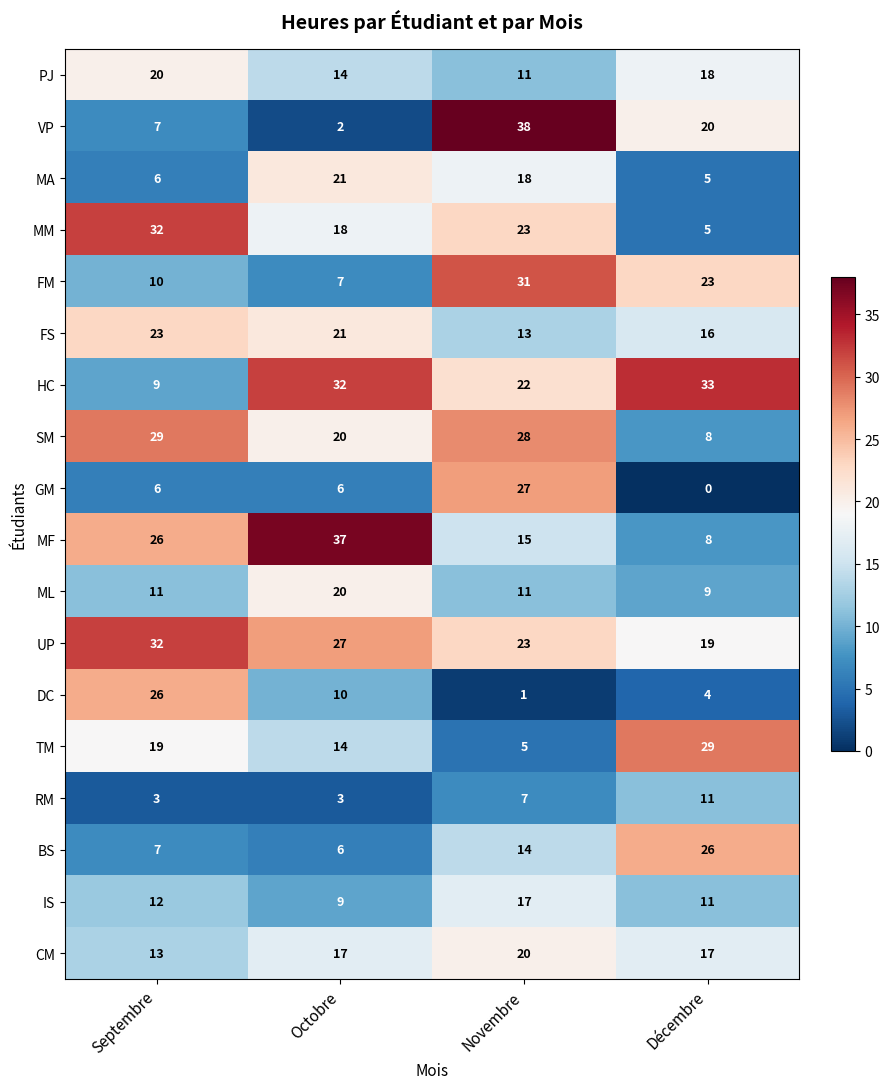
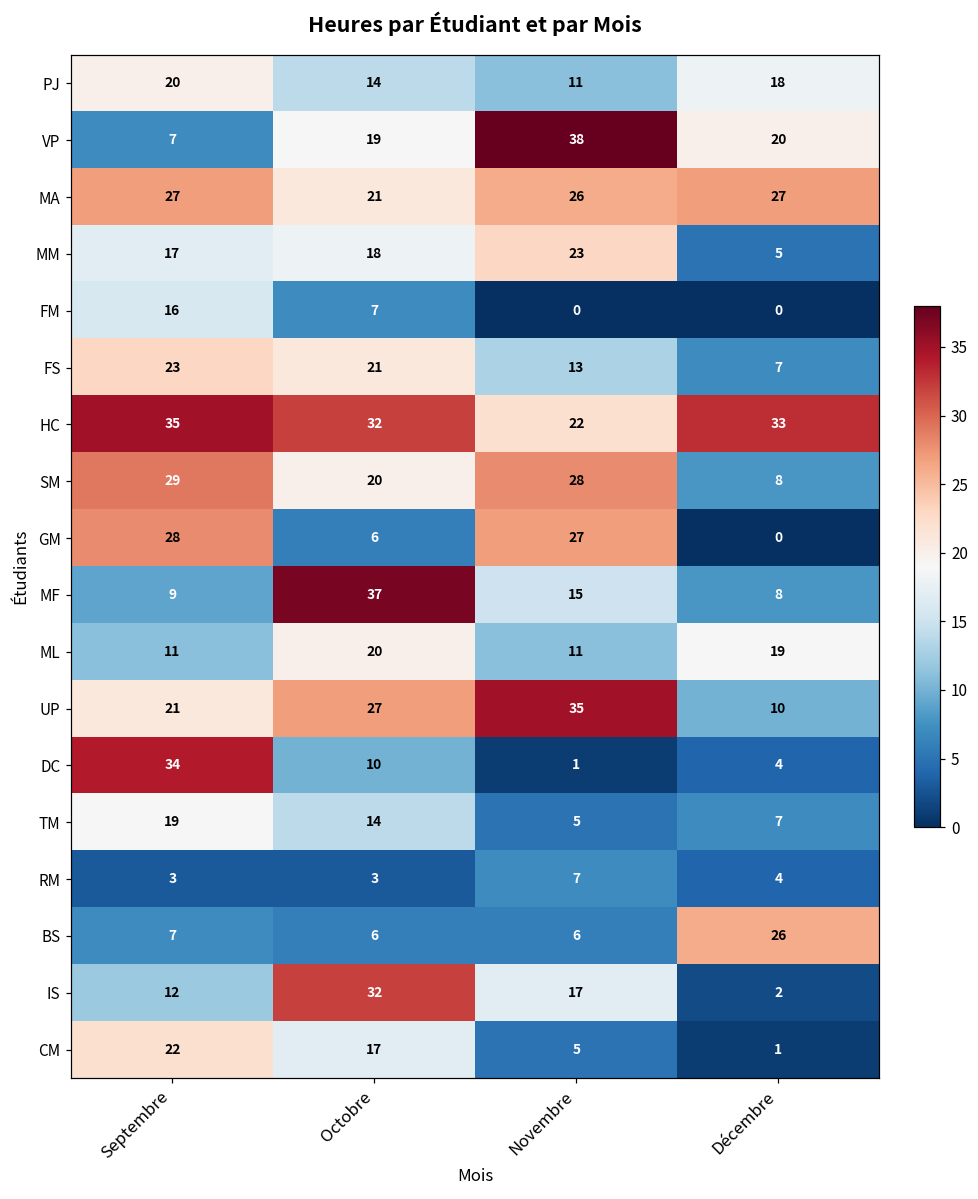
VP, Octobre: 2 -> 19
MA, Septembre: 6 -> 27
MA, Novembre: 18 -> 26
MA, Décembre: 5 -> 27
MM, Septembre: 32 -> 17
FM, Septembre: 10 -> 16
FM, Novembre: 31 -> 0
FM, Décembre: 23 -> 0
FS, Décembre: 16 -> 7
HC, Septembre: 9 -> 35
GM, Septembre: 6 -> 28
MF, Septembre: 26 -> 9
ML, Décembre: 9 -> 19
UP, Septembre: 32 -> 21
UP, Novembre: 23 -> 35
UP, Décembre: 19 -> 10
DC, Septembre: 26 -> 34
TM, Décembre: 29 -> 7
RM, Décembre: 11 -> 4
BS, Novembre: 14 -> 6
IS, Octobre: 9 -> 32
IS, Décembre: 11 -> 2
CM, Septembre: 13 -> 22
CM, Novembre: 20 -> 5
CM, Décembre: 17 -> 1
